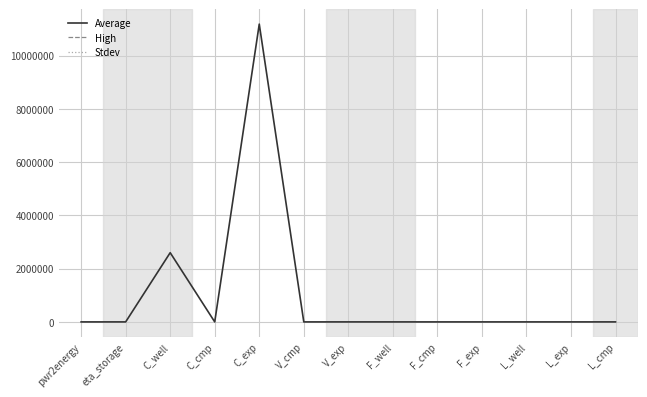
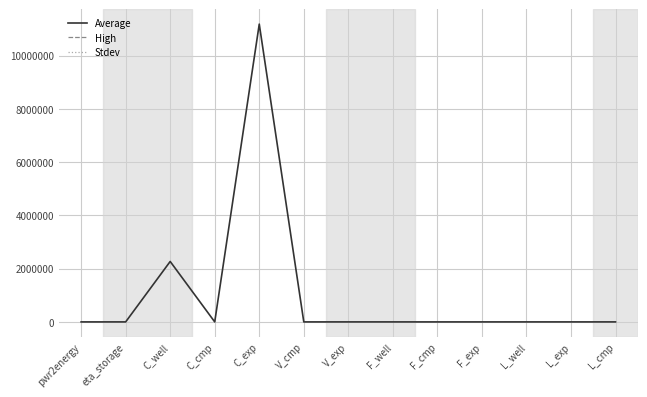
Average, C_well: 2600000 -> 2300000
